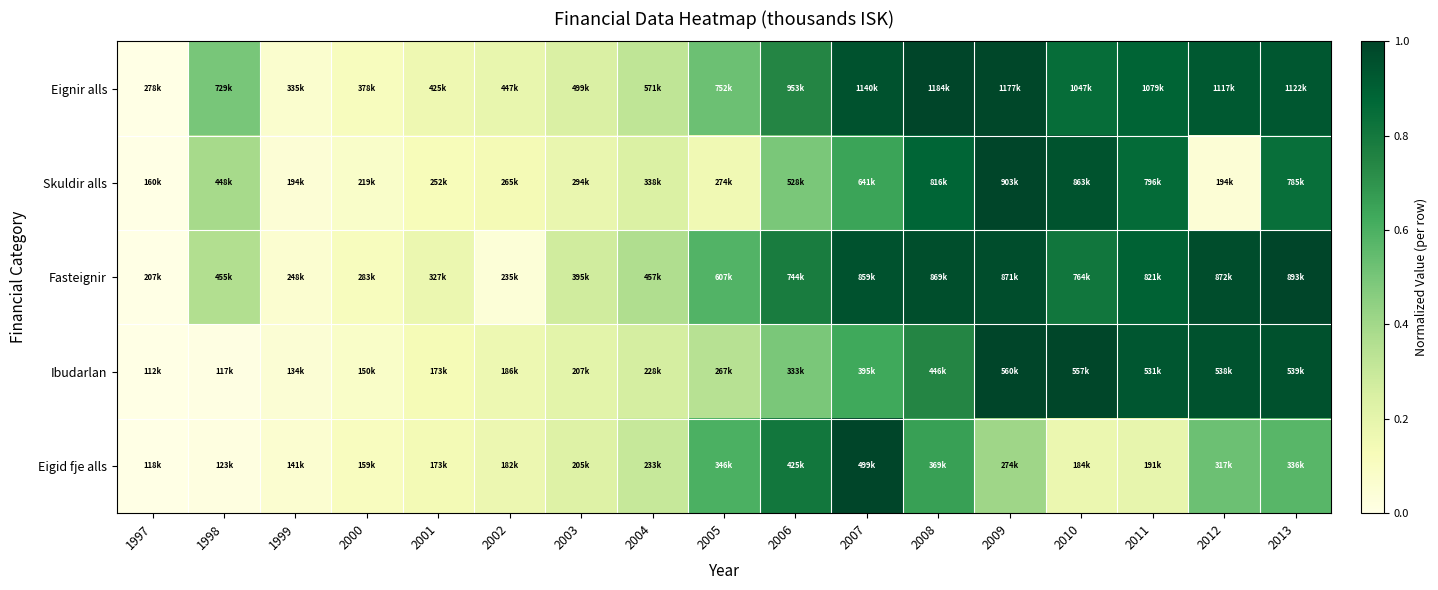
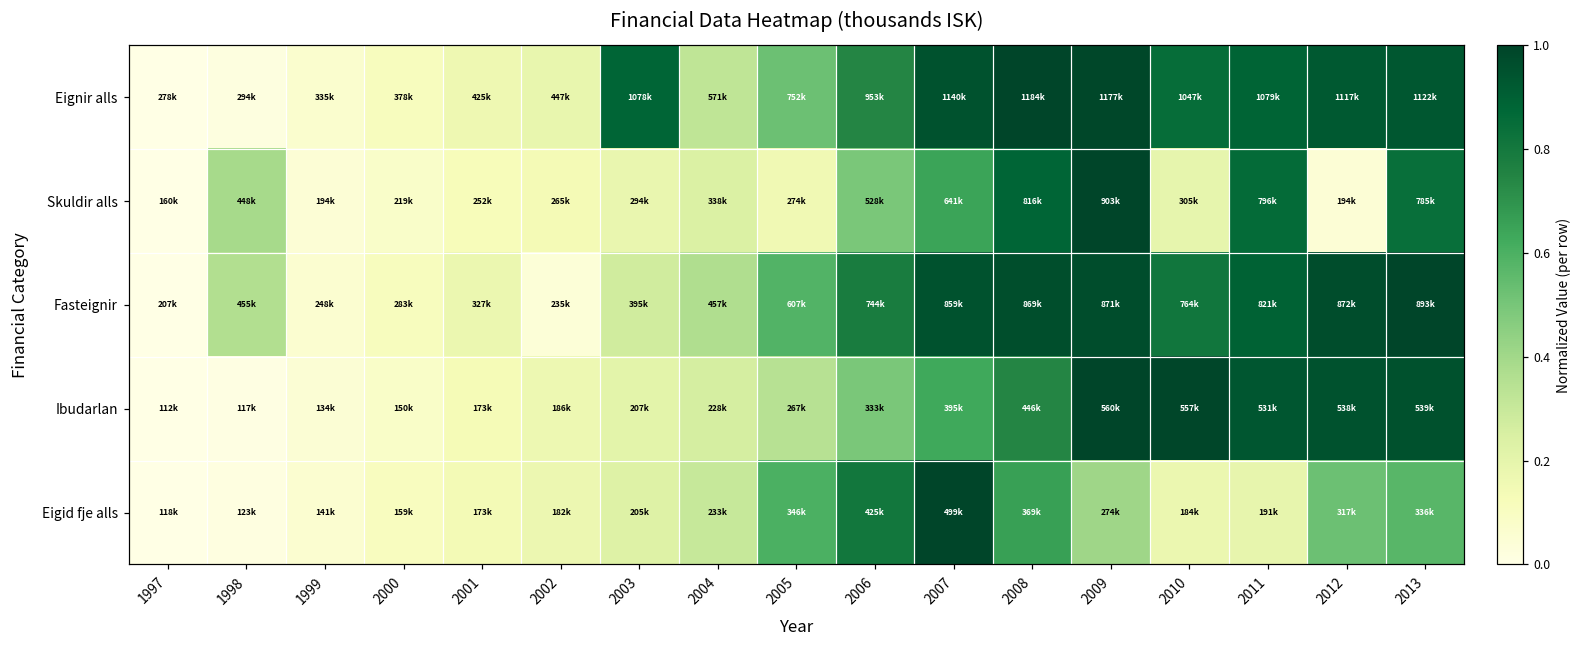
Eignir alls, 1998: 729k -> 294k
Eignir alls, 2003: 499k -> 1078k
Skuldir alls, 2010: 863k -> 305k
